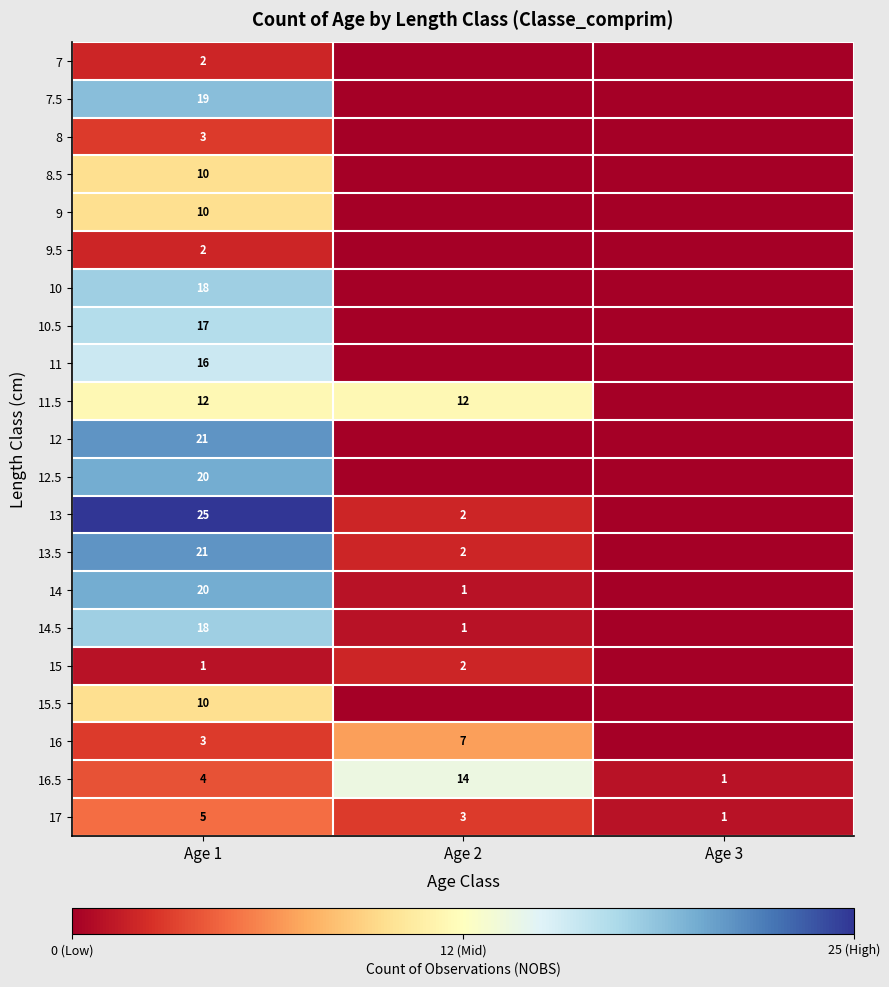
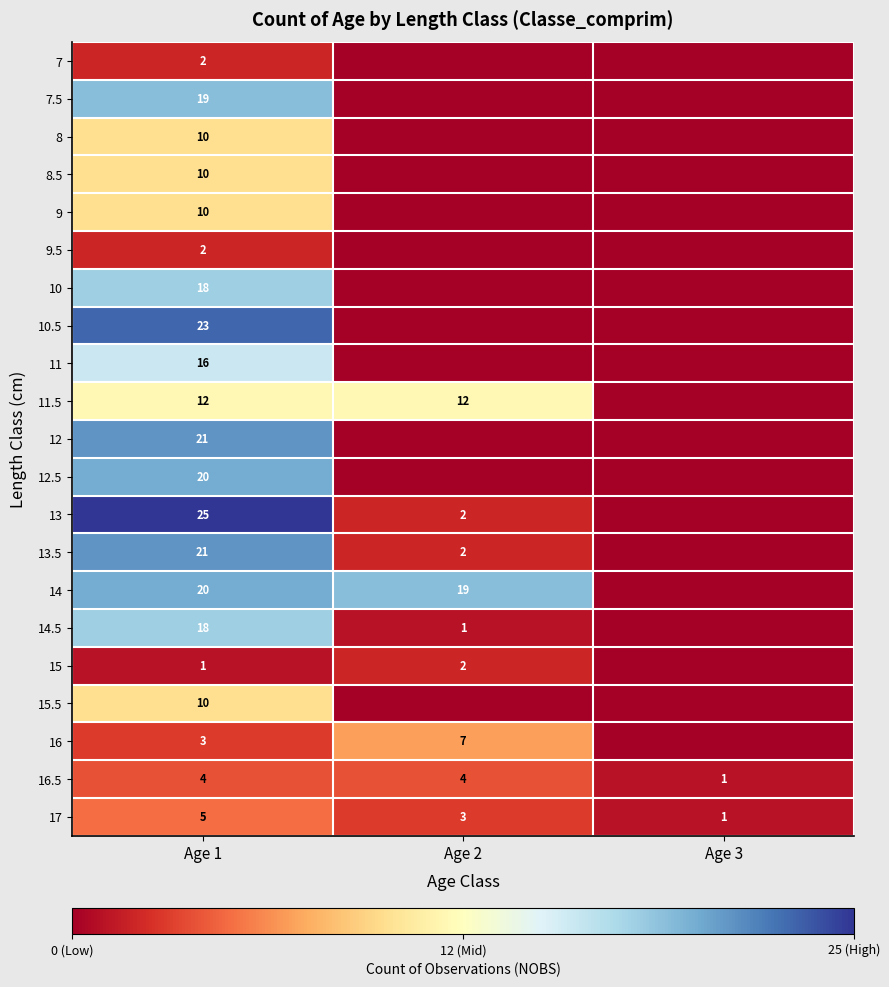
8, Age 1: 3 -> 10
10.5, Age 1: 17 -> 23
14, Age 2: 1 -> 19
16.5, Age 2: 14 -> 4
